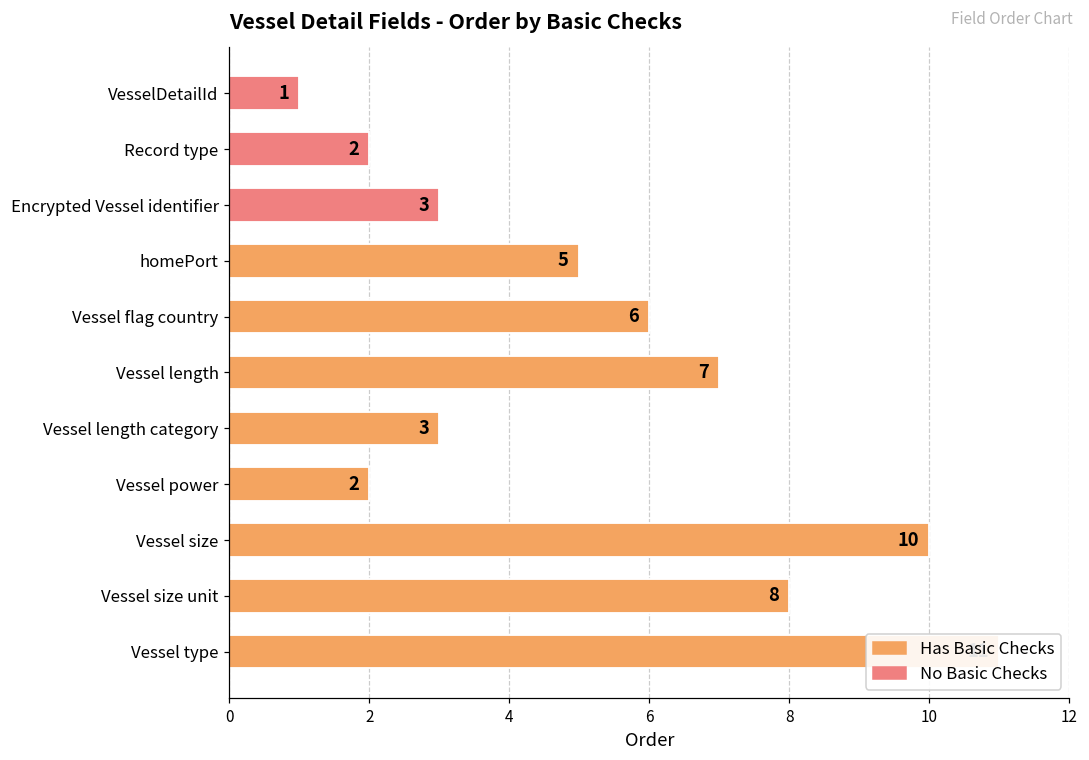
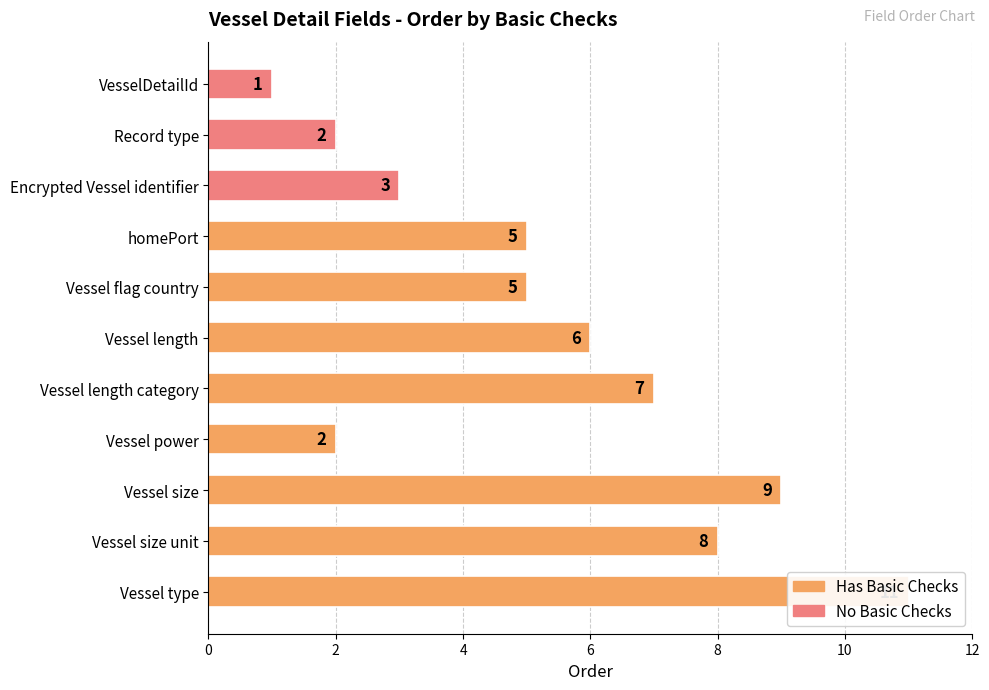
Vessel flag country: 6 -> 5
Vessel length: 7 -> 6
Vessel length category: 3 -> 7
Vessel size: 10 -> 9
